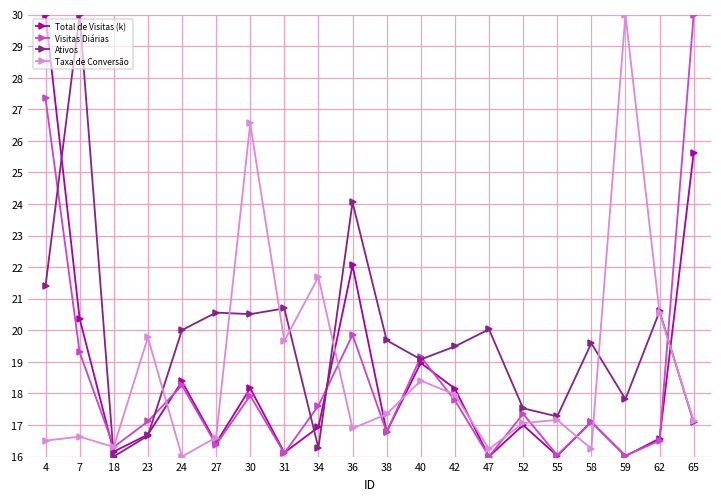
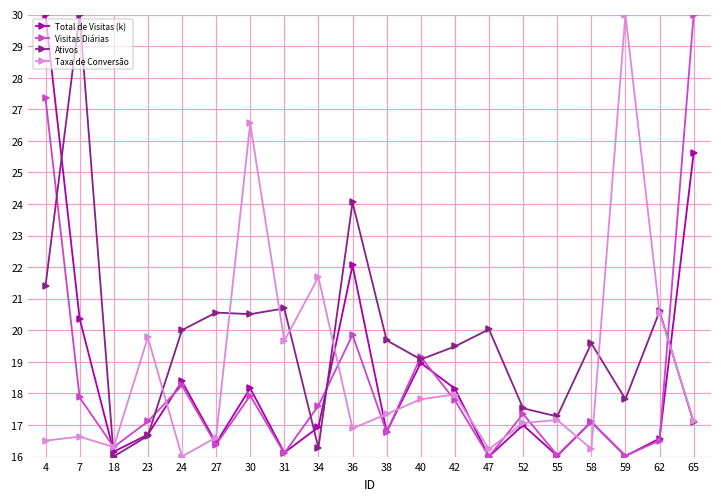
Visitas Diárias, 7: 19.3 -> 17.9
Taxa de Conversão, 40: 18.4 -> 17.8
